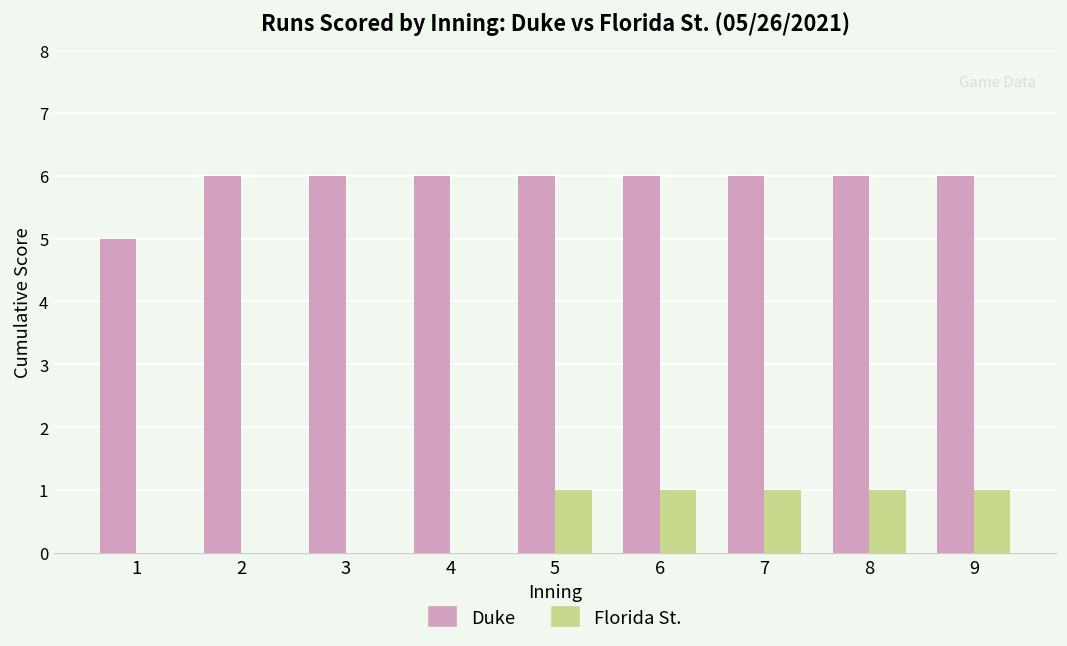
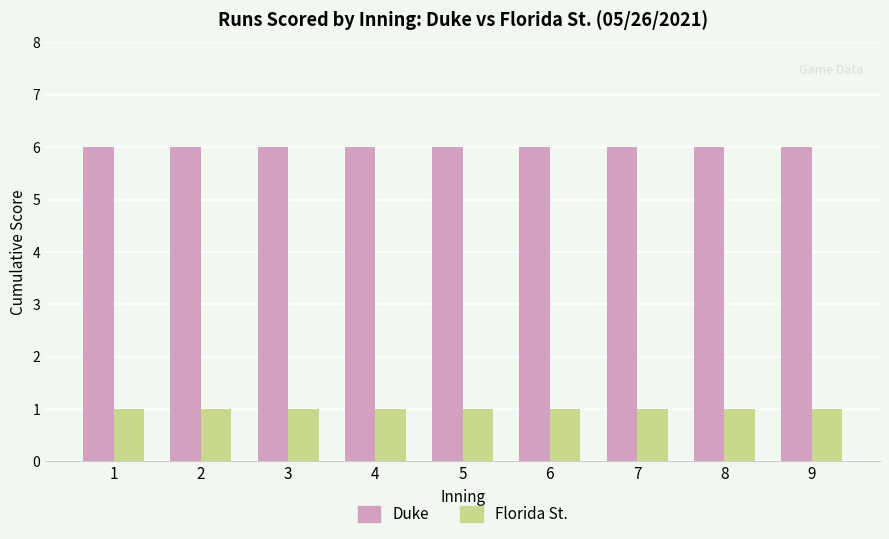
Duke, 1: 5 -> 6
Florida St., 1: 0 -> 1
Florida St., 2: 0 -> 1
Florida St., 3: 0 -> 1
Florida St., 4: 0 -> 1
